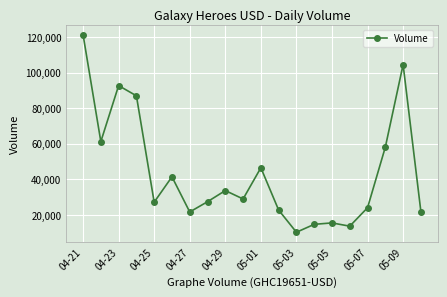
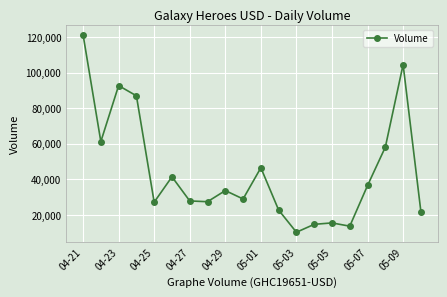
04-27: 22,000 -> 28,000
05-07: 24,000 -> 36,000
